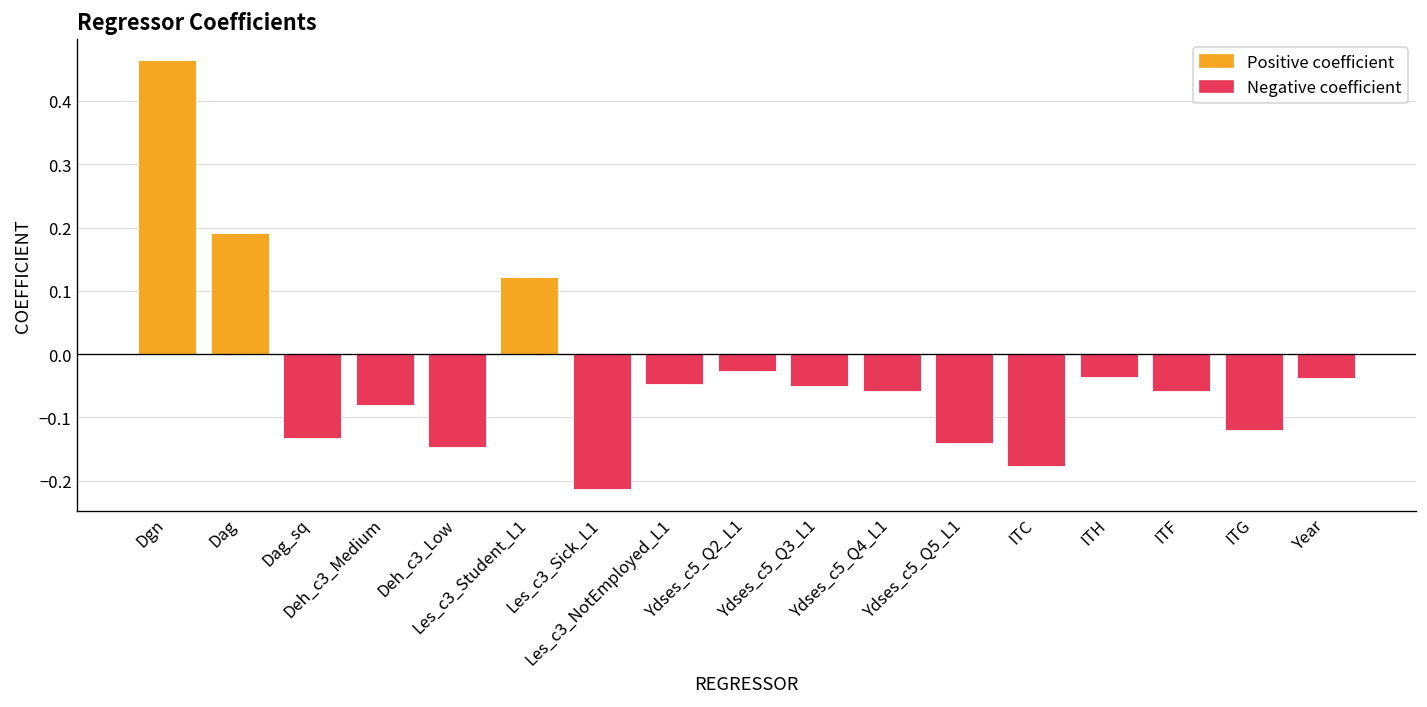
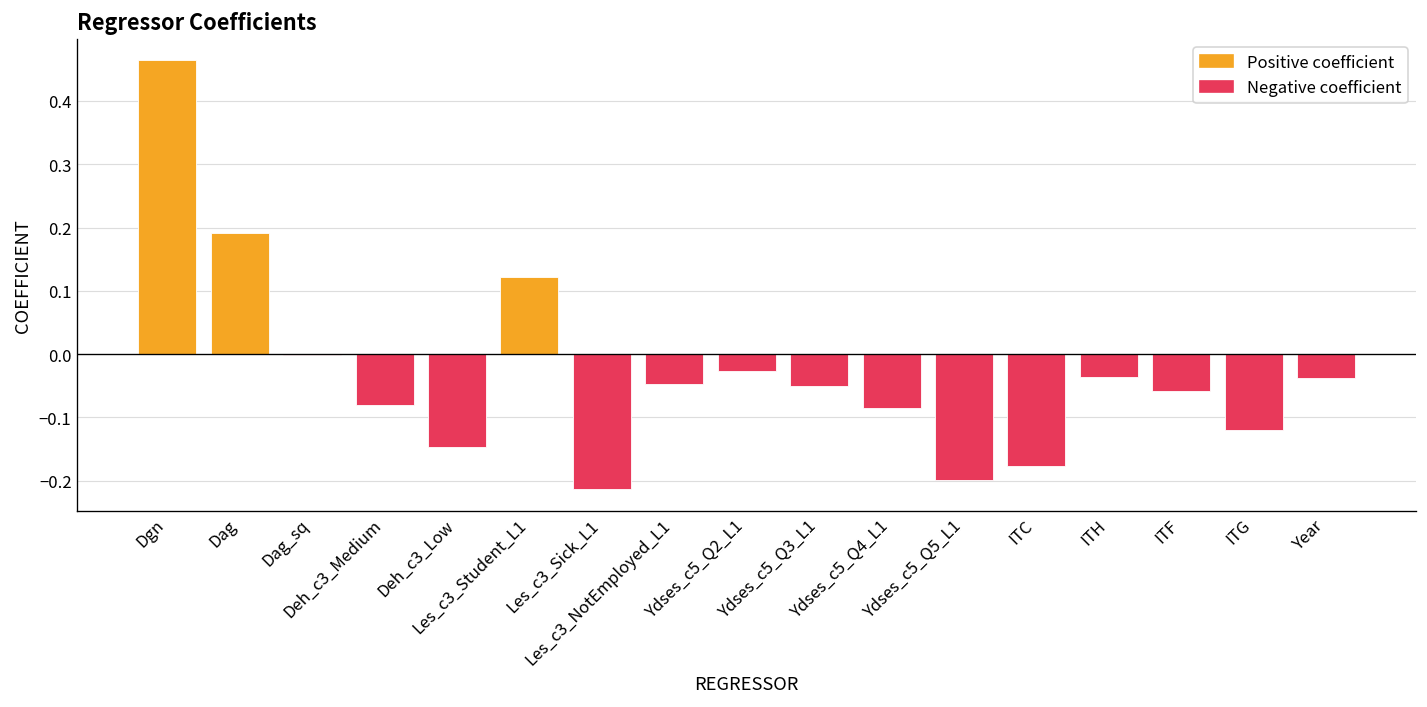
Dag_sq: -0.13 -> 0.00
Ydses_c5_Q4_L1: -0.06 -> -0.08
Ydses_c5_Q5_L1: -0.14 -> -0.20
